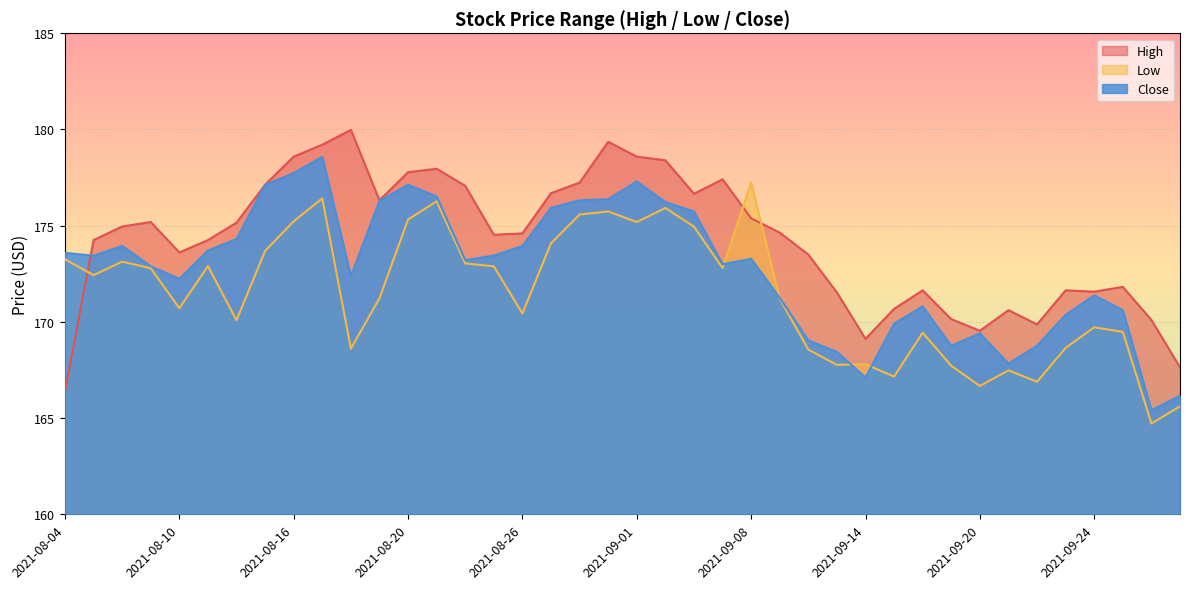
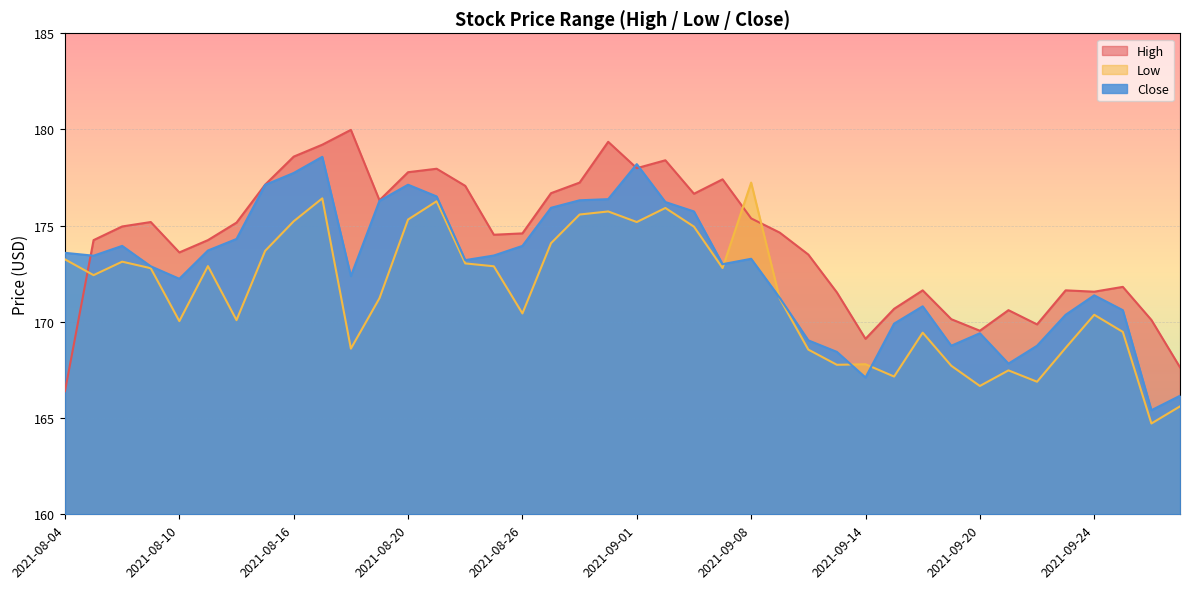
Low, 2021-08-10: 170.7 -> 170.0
High, 2021-09-01: 178.6 -> 178.0
Close, 2021-09-01: 177.3 -> 178.2
Low, 2021-09-24: 169.7 -> 170.4
